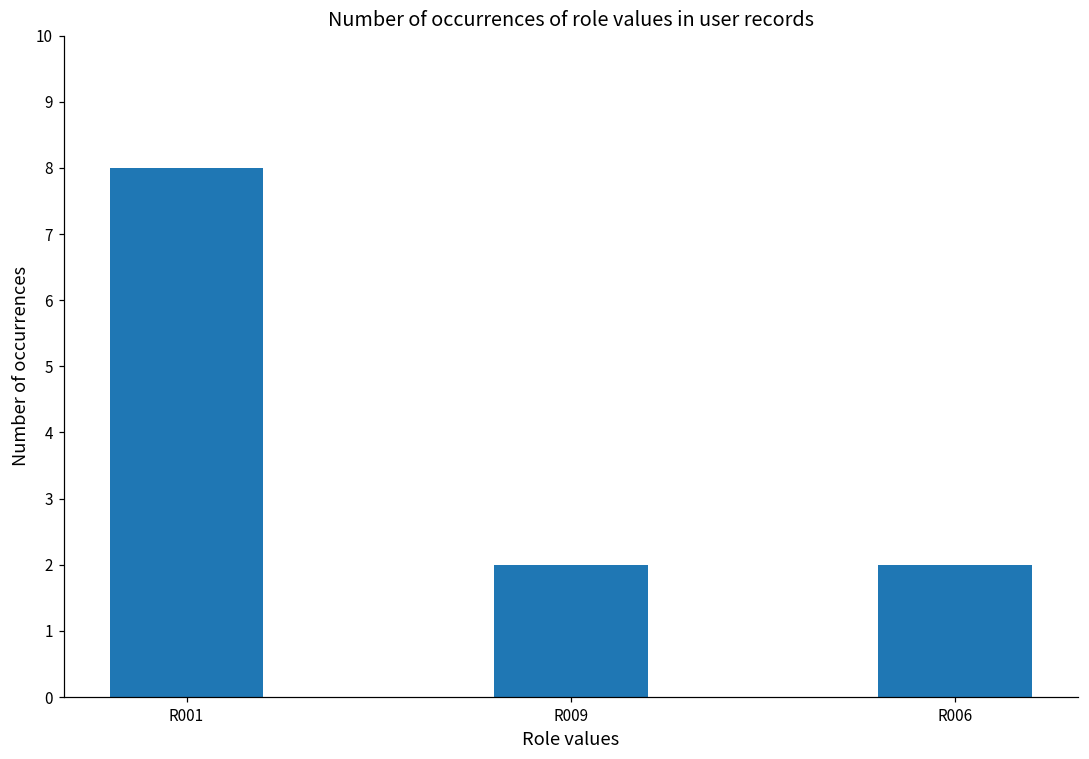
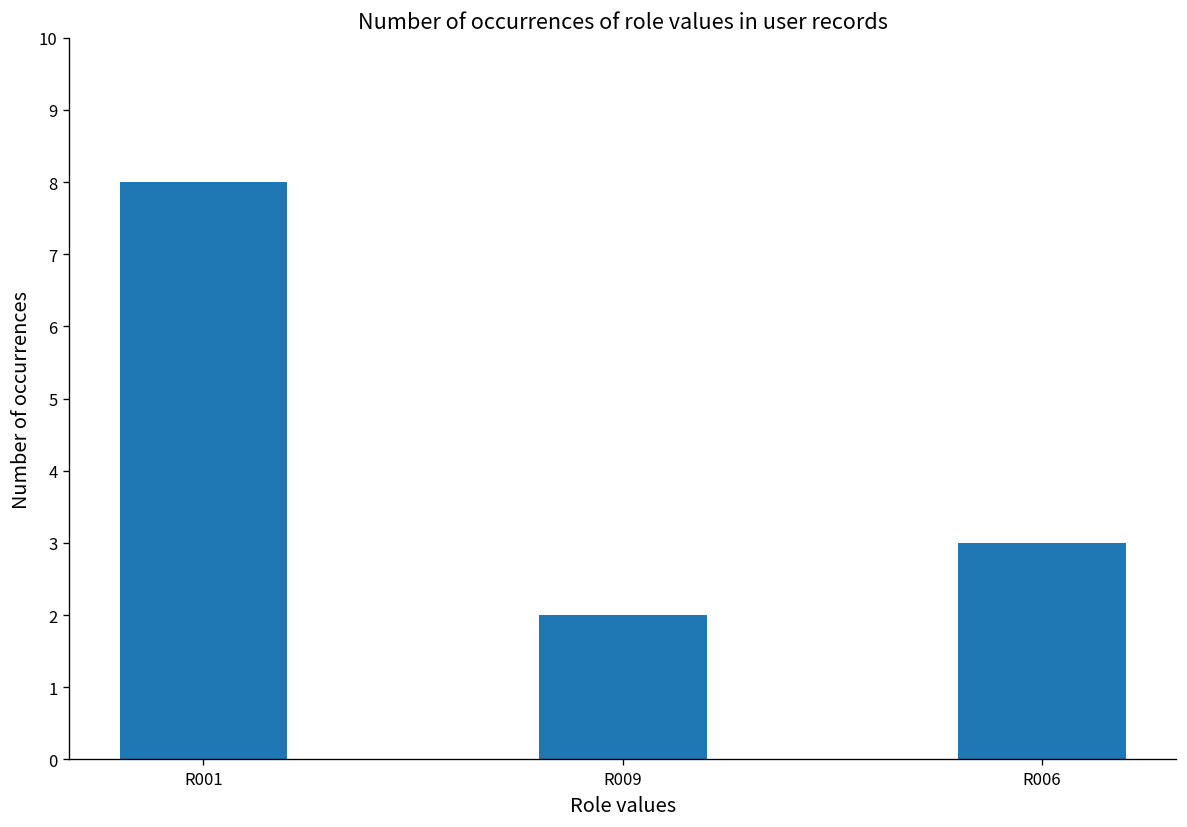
R006: 2 -> 3
